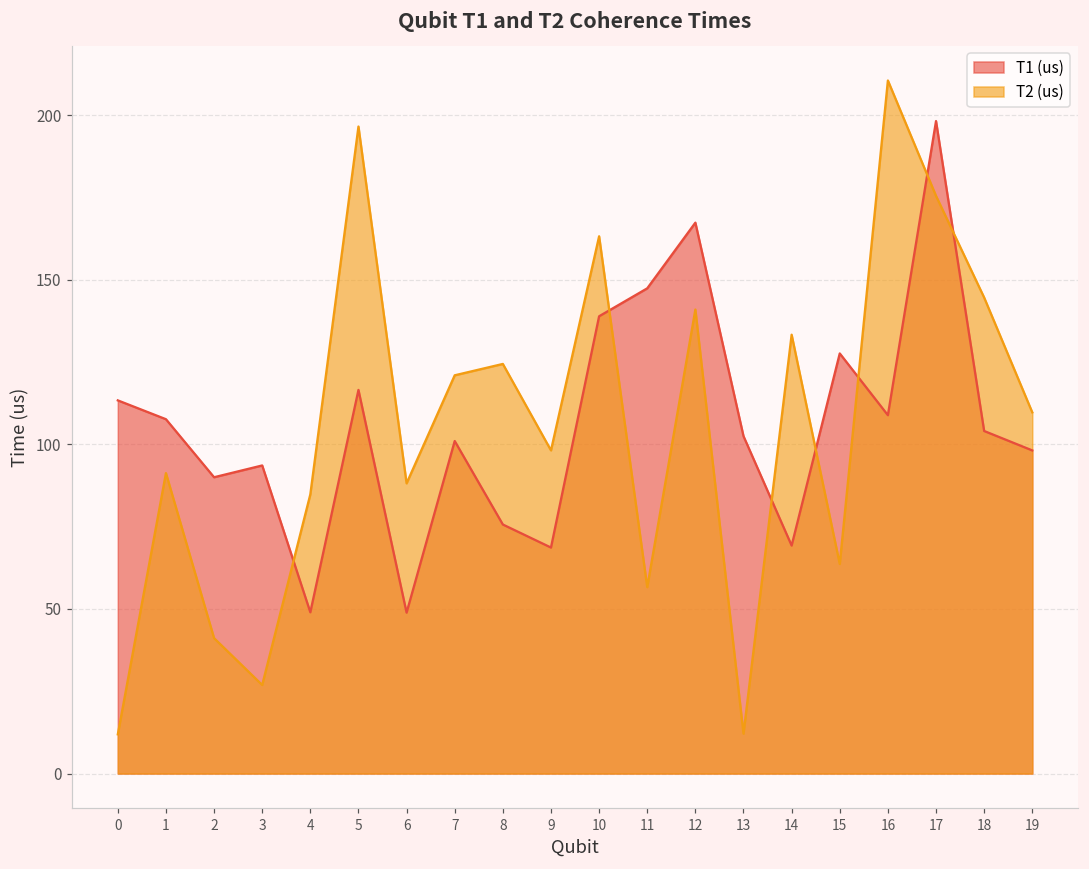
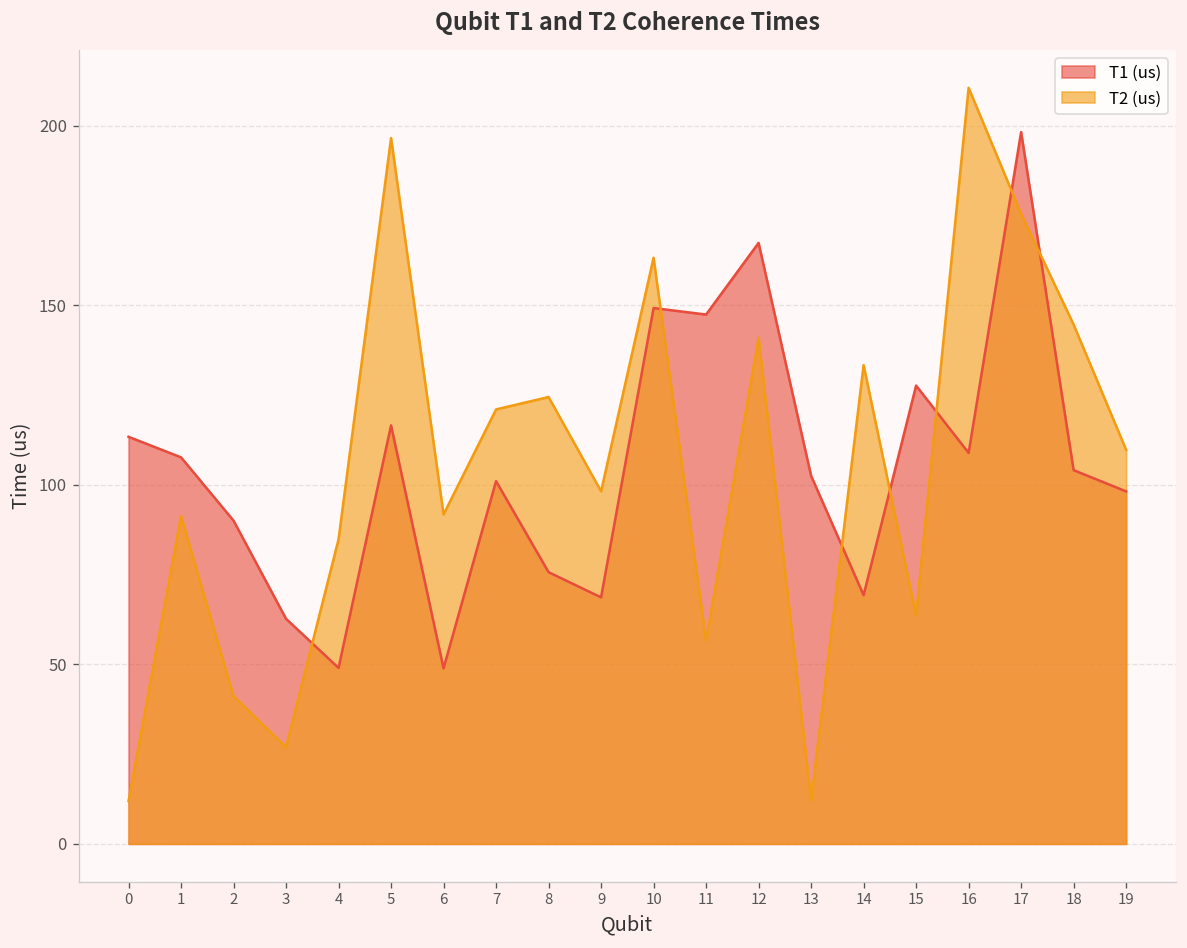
T1 (us), 3: 94 -> 63
T2 (us), 6: 88 -> 92
T1 (us), 10: 139 -> 149
